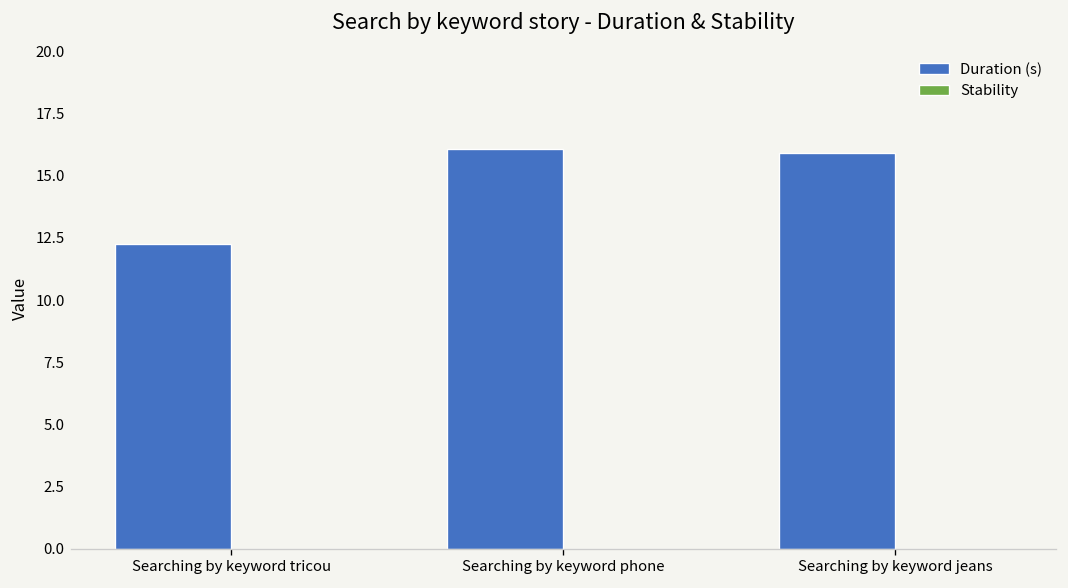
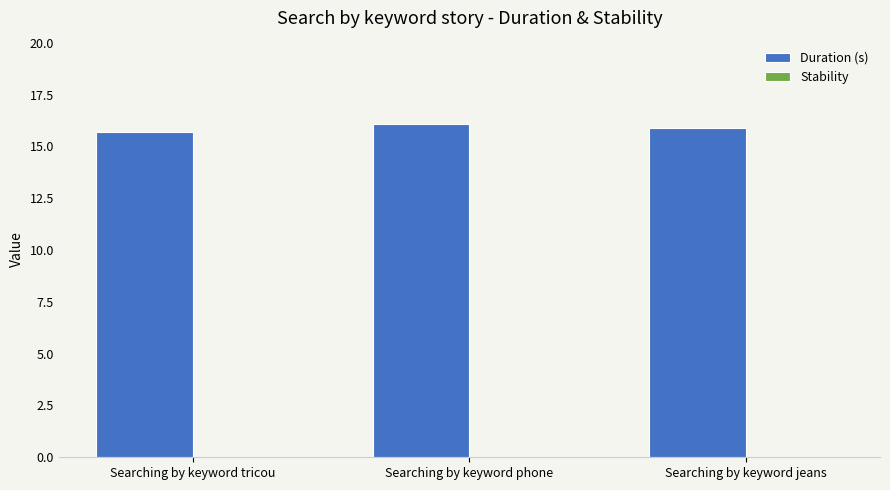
Duration (s), Searching by keyword tricou: 12.3 -> 15.7
